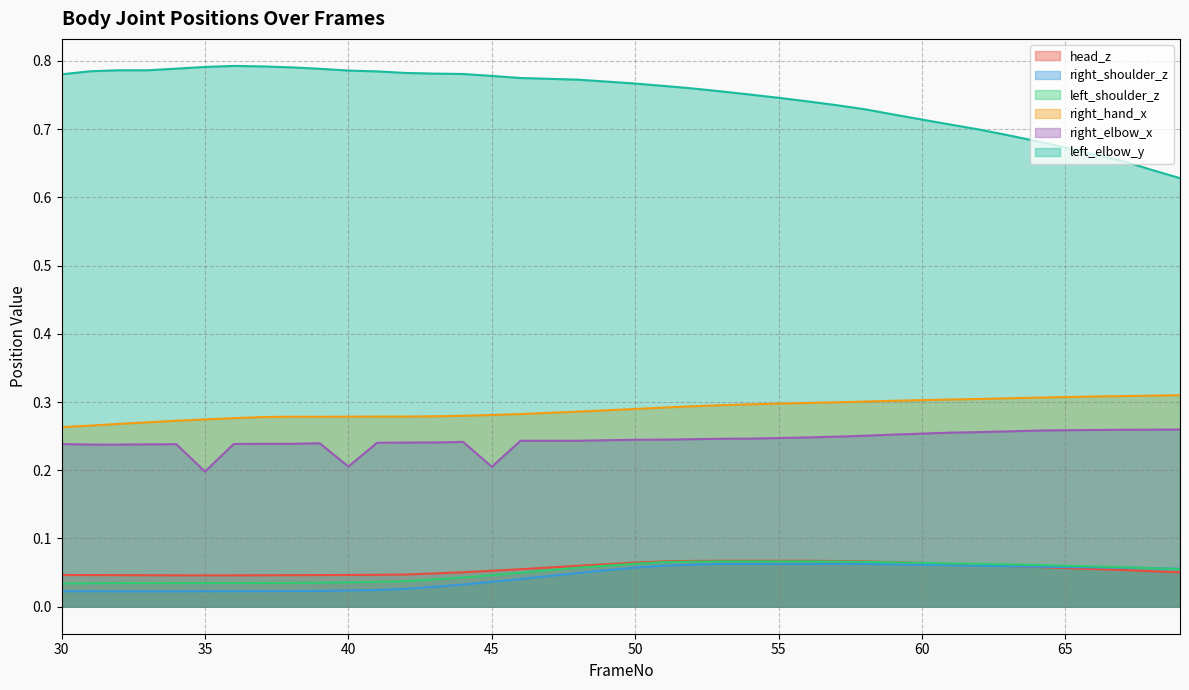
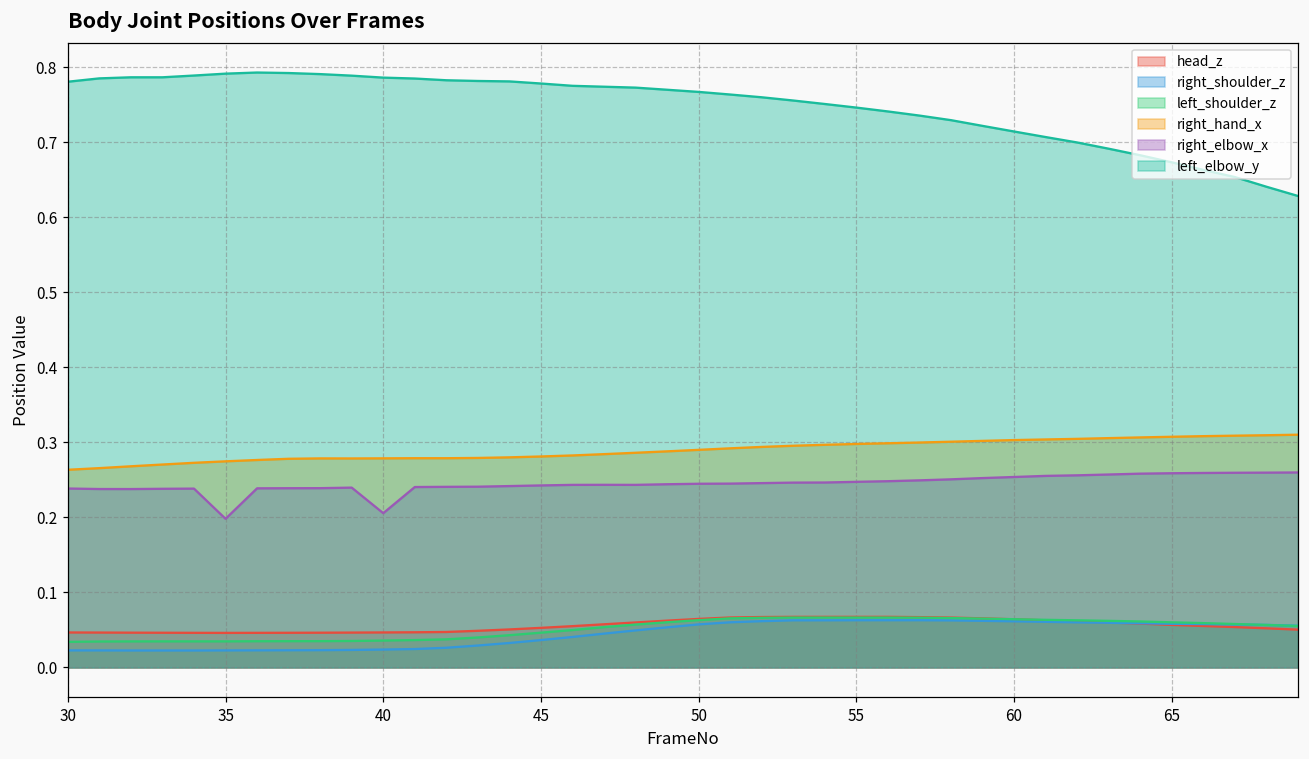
right_elbow_x, 45: 0.21 -> 0.24
